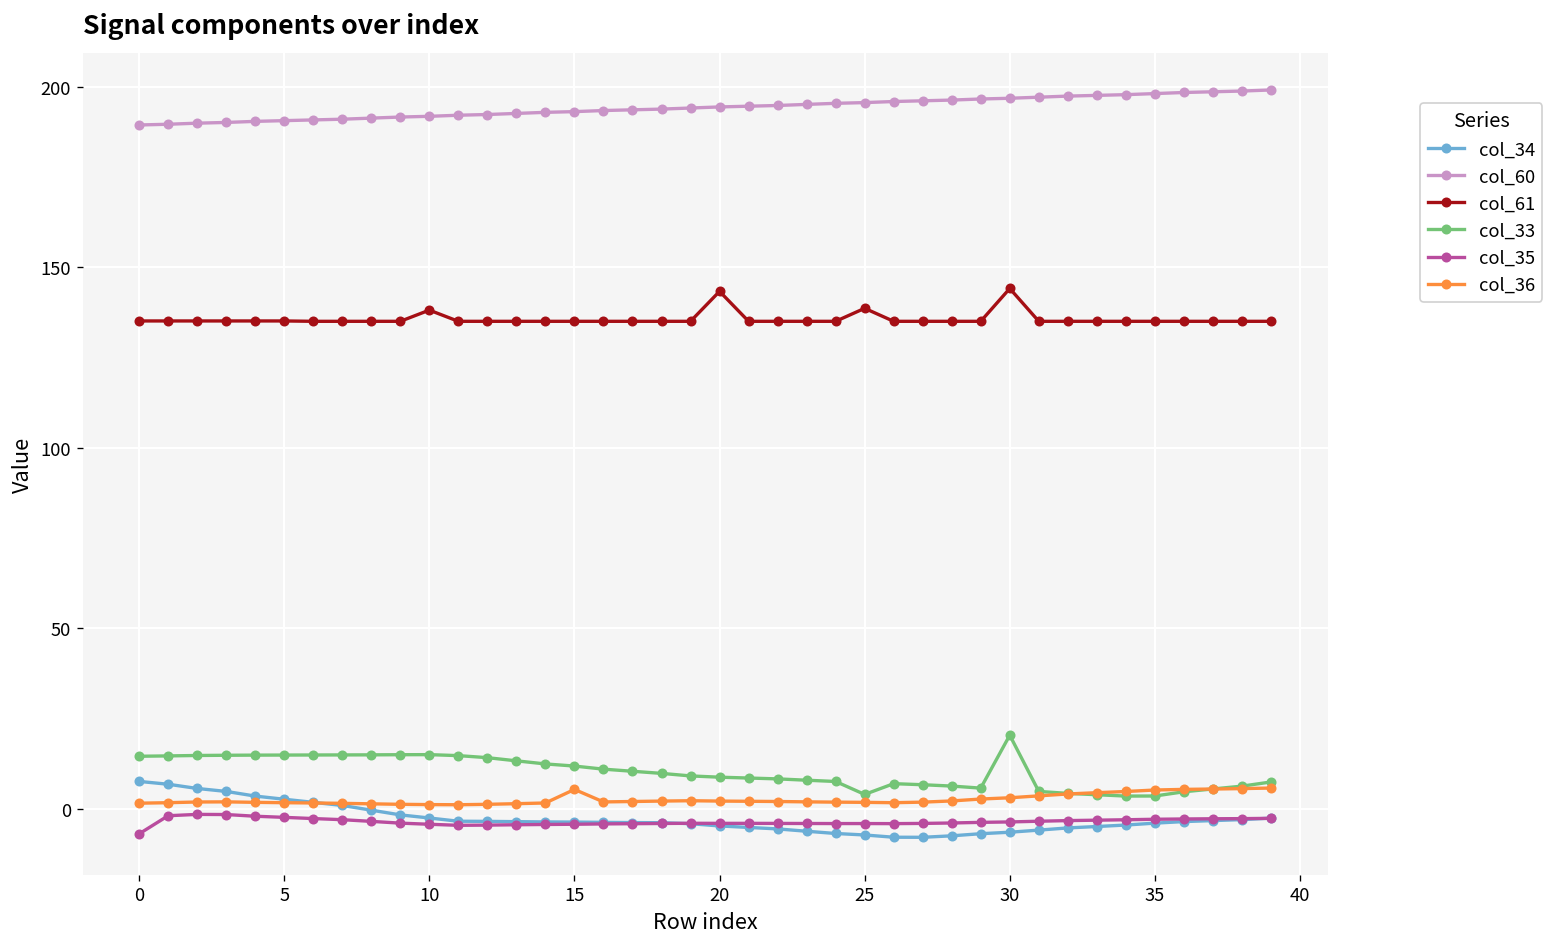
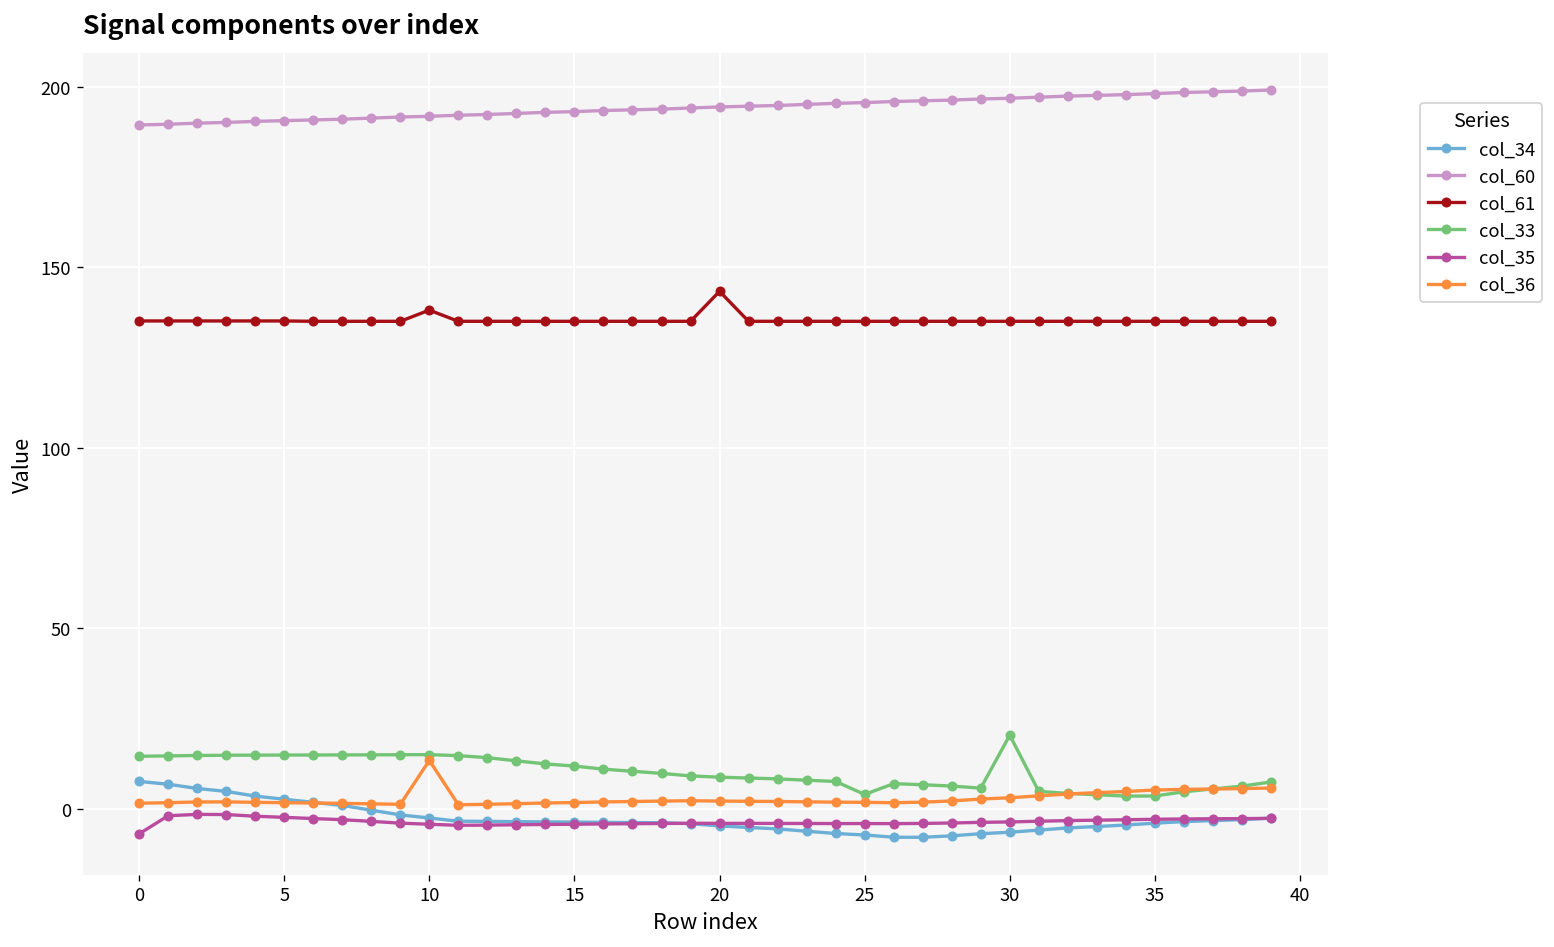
col_36, 10: 1 -> 13
col_36, 15: 5 -> 2
col_61, 25: 139 -> 135
col_61, 30: 144 -> 135
